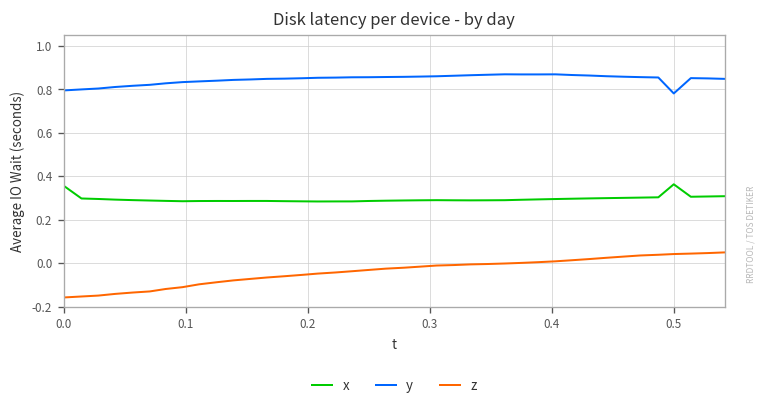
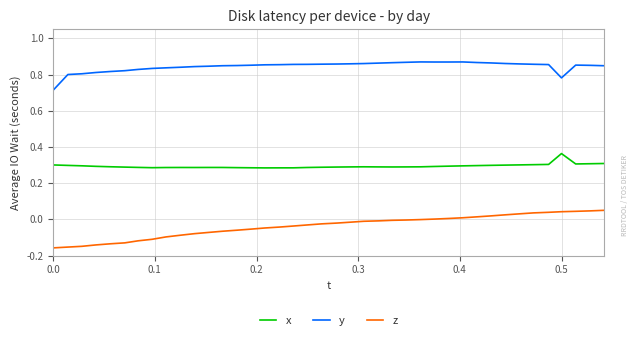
x, 0.0: 0.36 -> 0.30
y, 0.0: 0.80 -> 0.71
